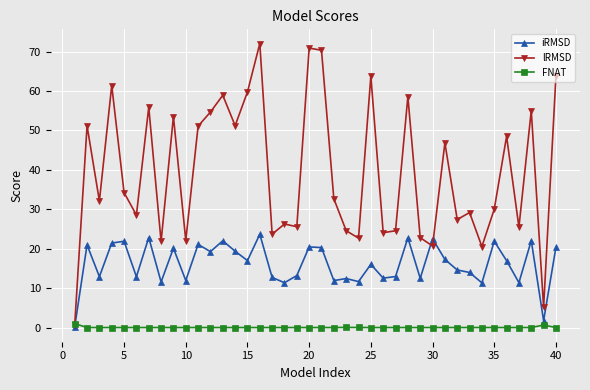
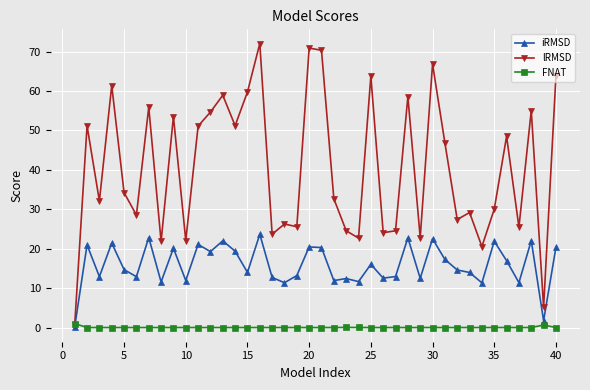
iRMSD, 5: 22 -> 15
iRMSD, 15: 17 -> 14
lRMSD, 30: 21 -> 67
